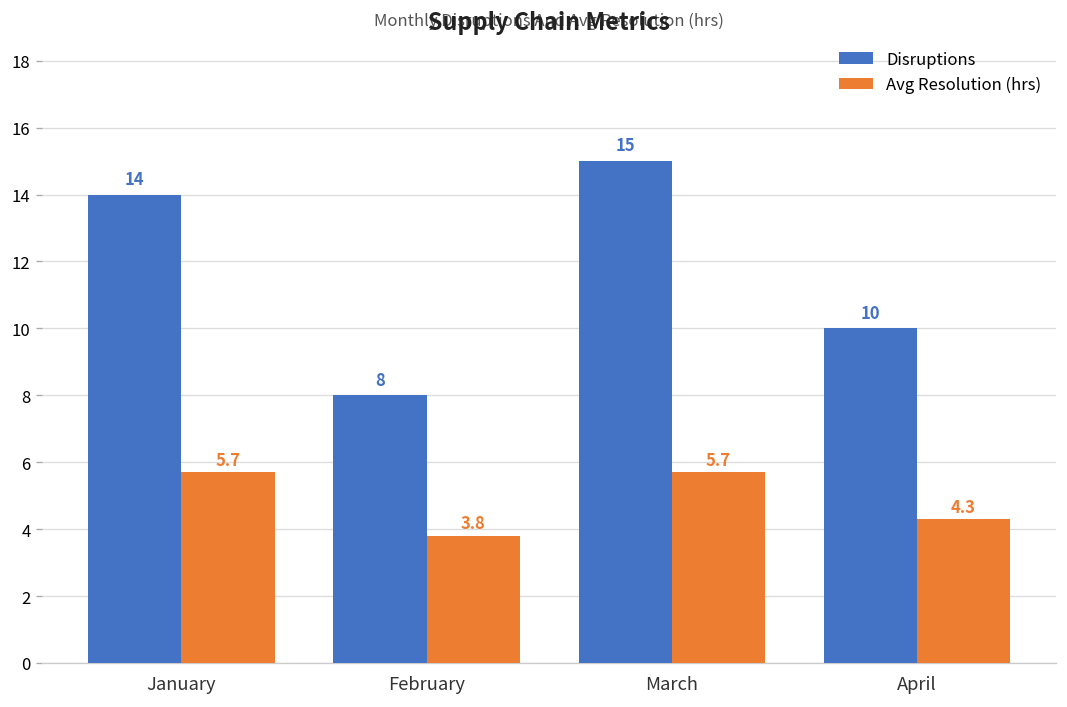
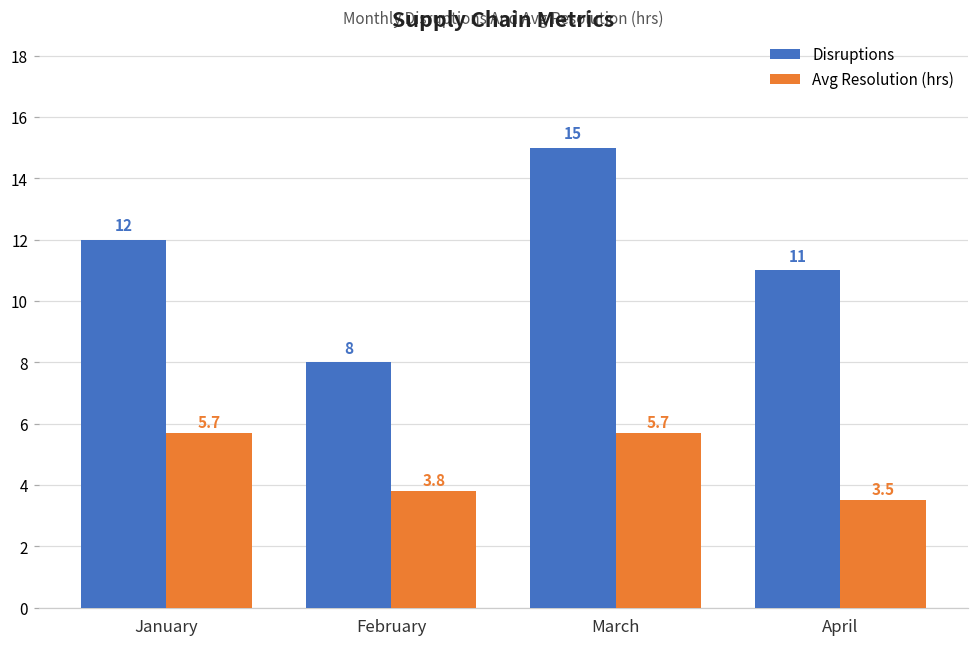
Disruptions, January: 14 -> 12
Disruptions, April: 10 -> 11
Avg Resolution (hrs), April: 4.3 -> 3.5
